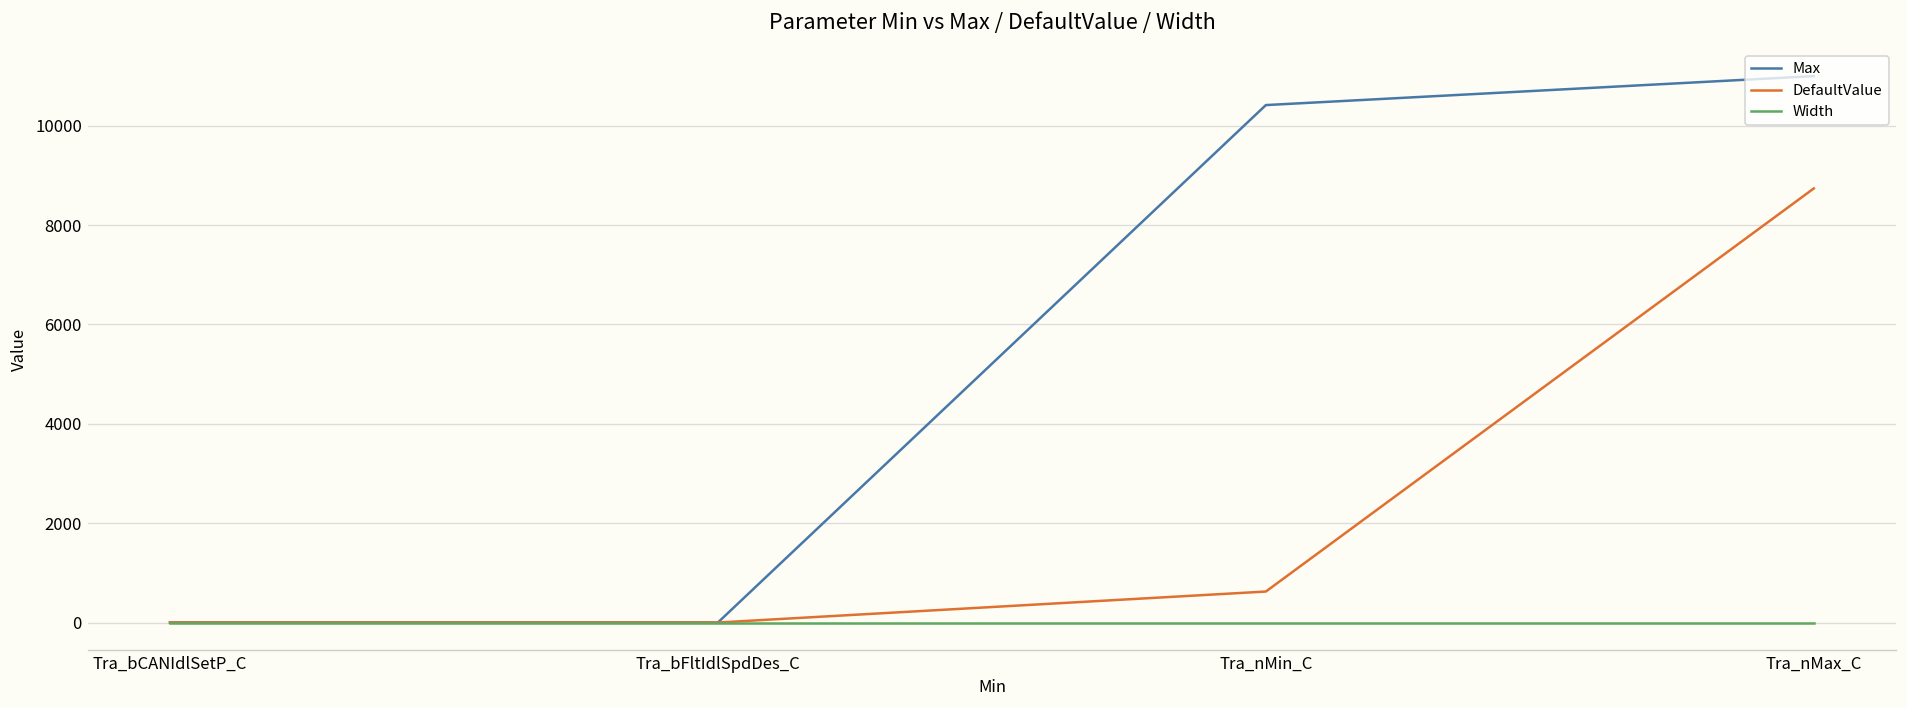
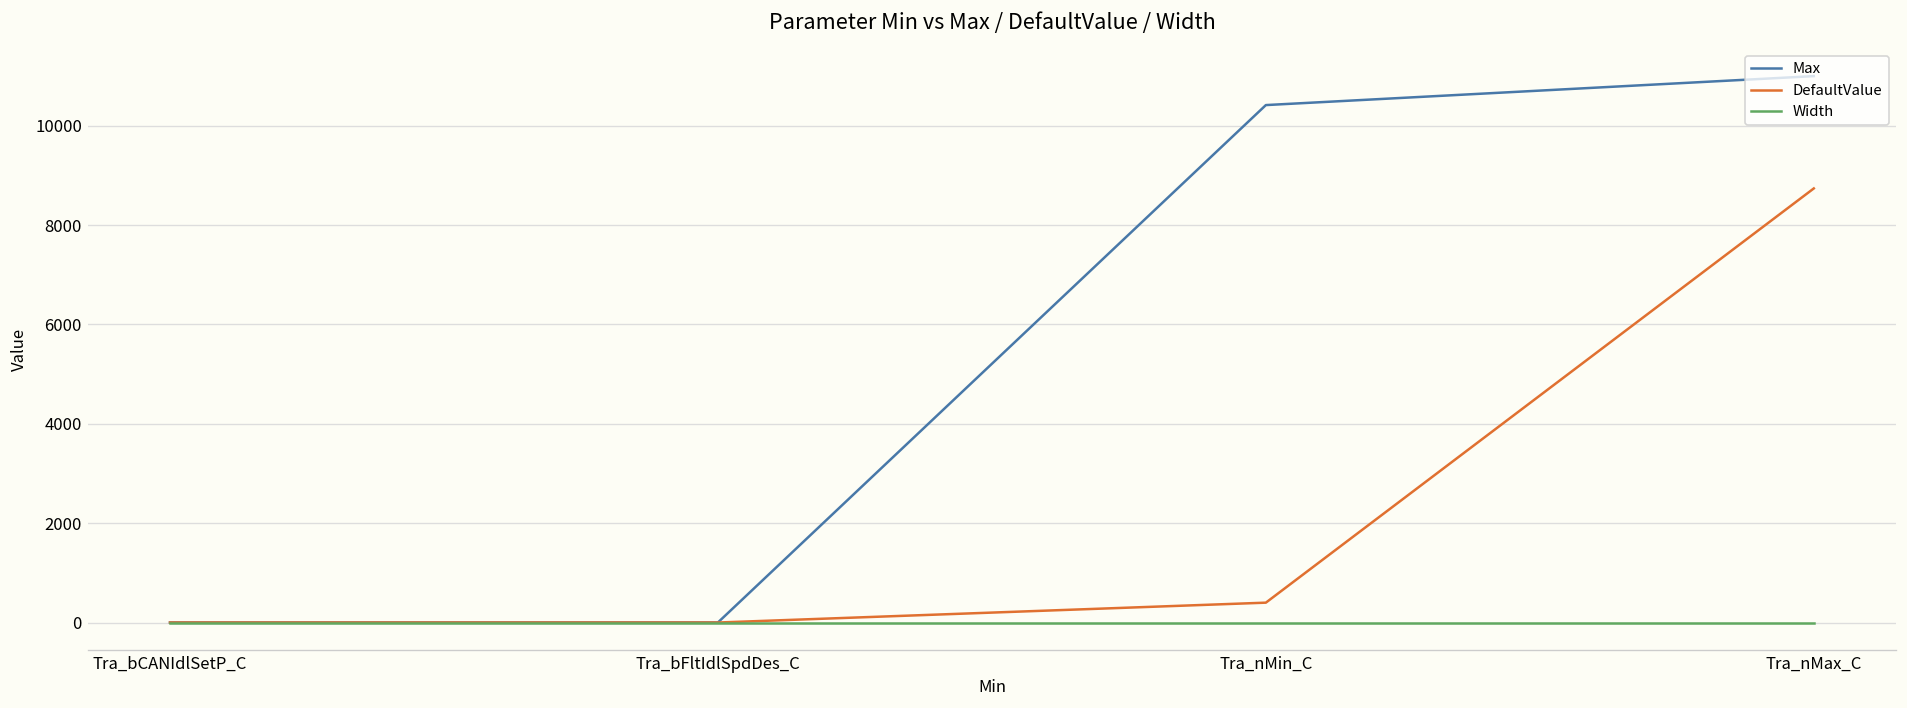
DefaultValue, Tra_nMin_C: 600 -> 400
